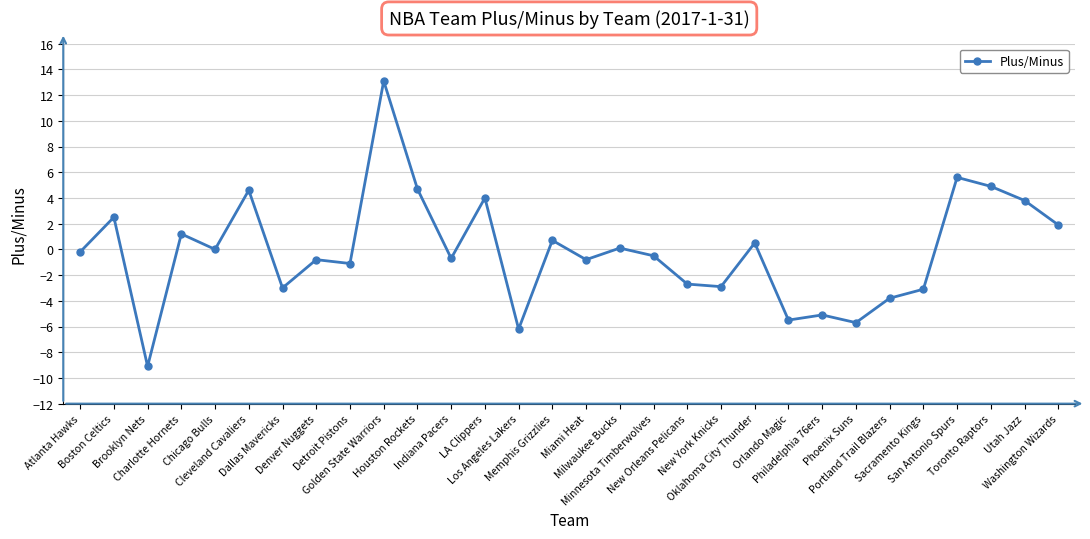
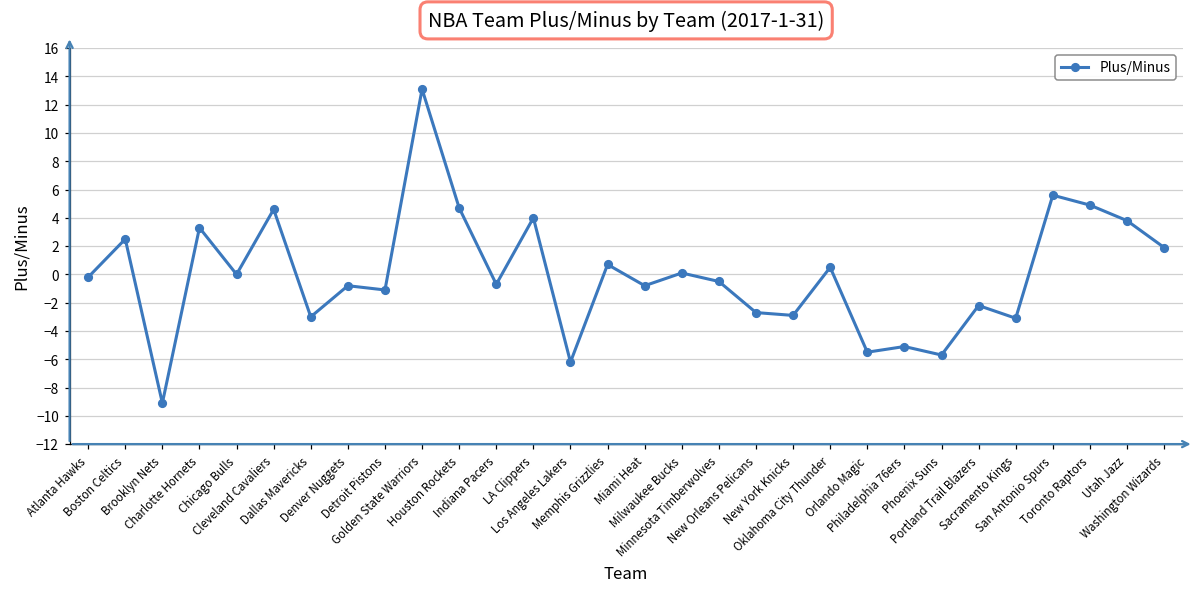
Charlotte Hornets: 1.2 -> 3.3
Portland Trail Blazers: -3.8 -> -2.2
